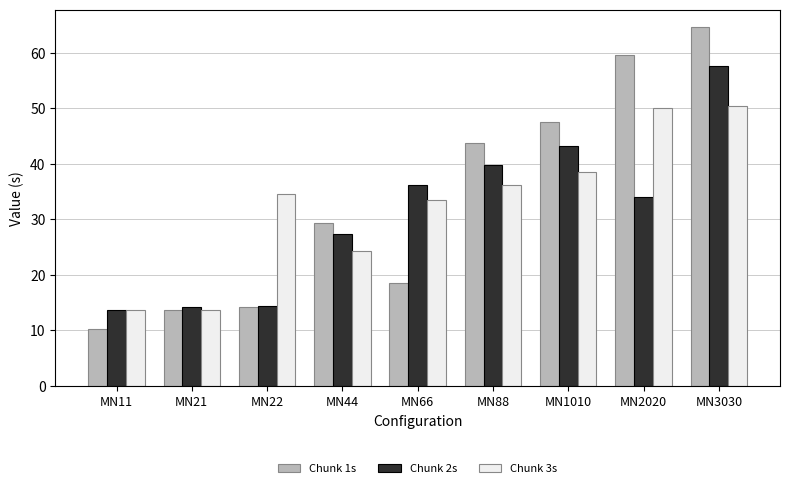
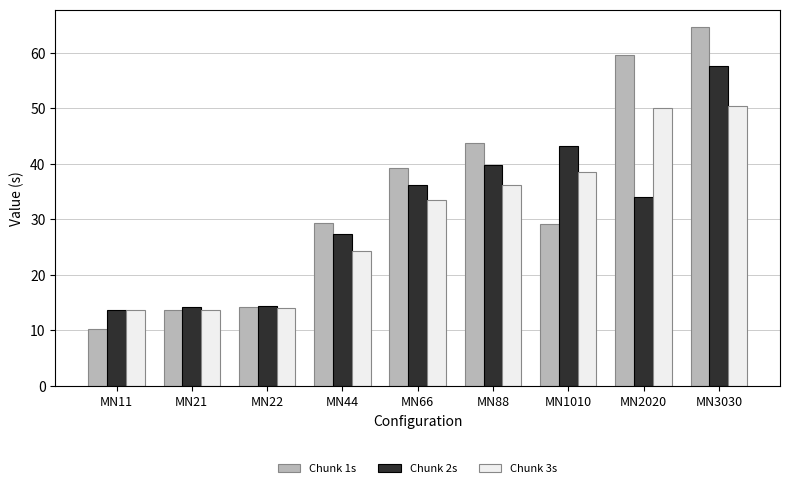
Chunk 3s, MN22: 35 -> 14
Chunk 1s, MN66: 18 -> 39
Chunk 1s, MN1010: 47 -> 29
